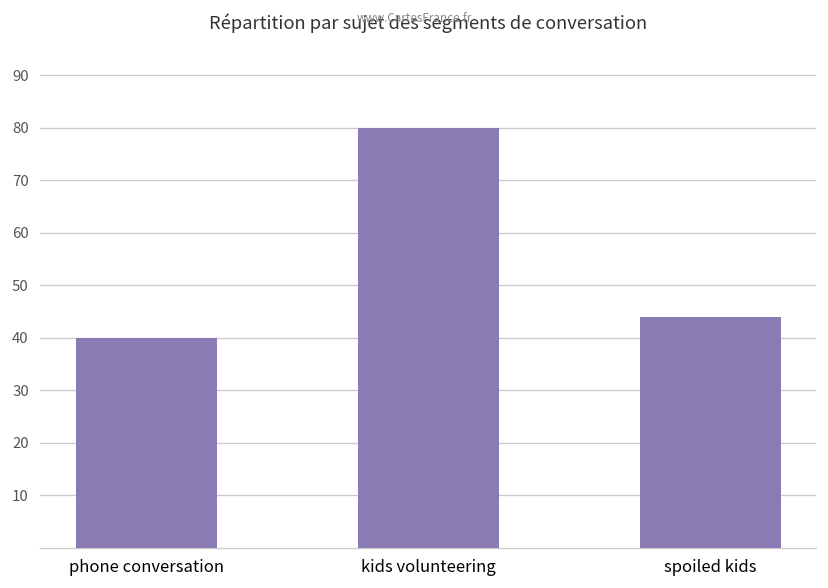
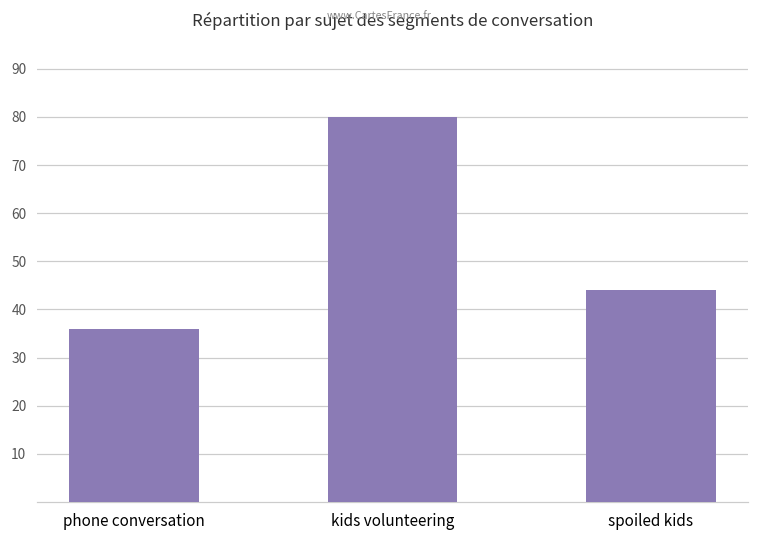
phone conversation: 40 -> 36
